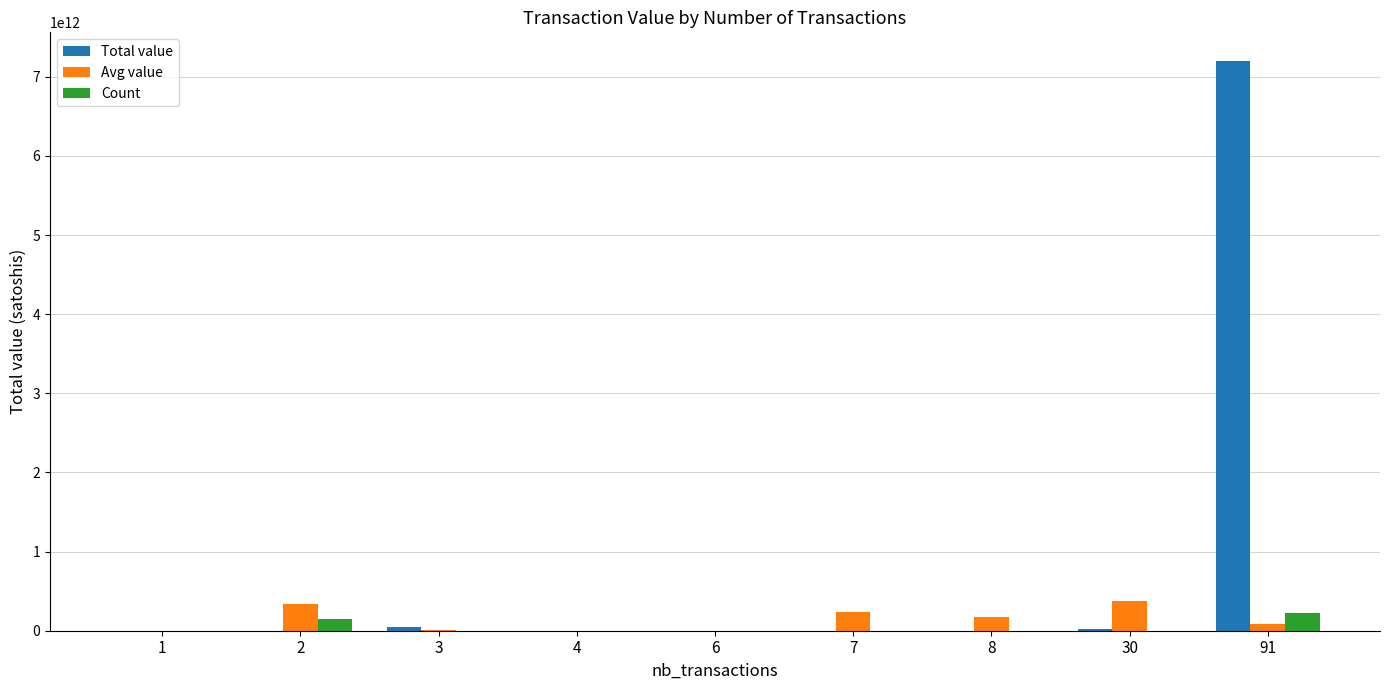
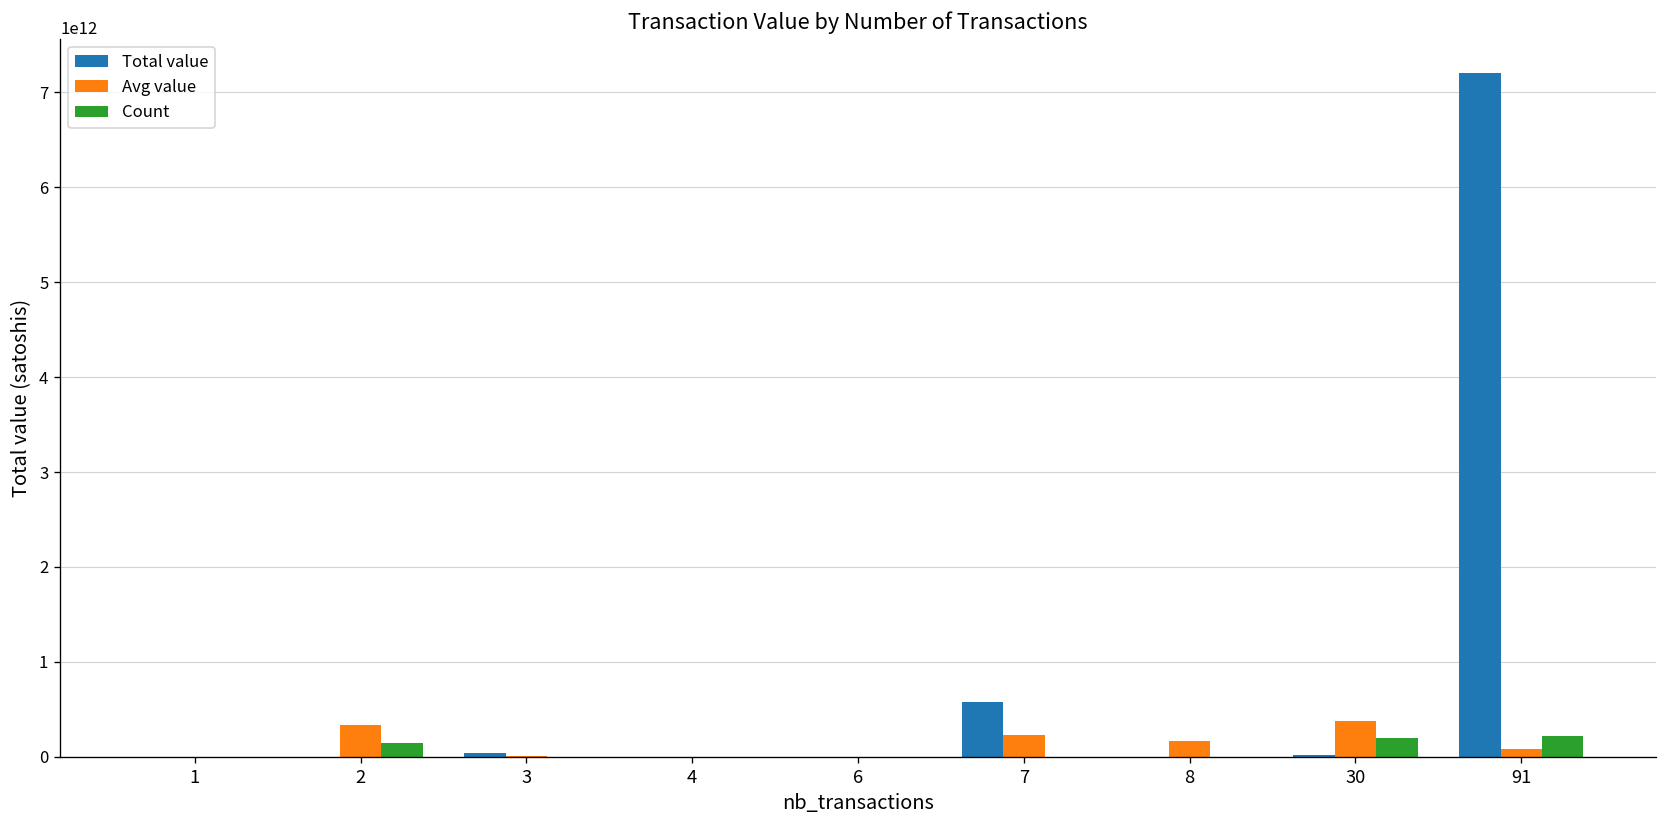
Total value, 7: 0 -> 600000000000
Count, 30: 0 -> 200000000000
